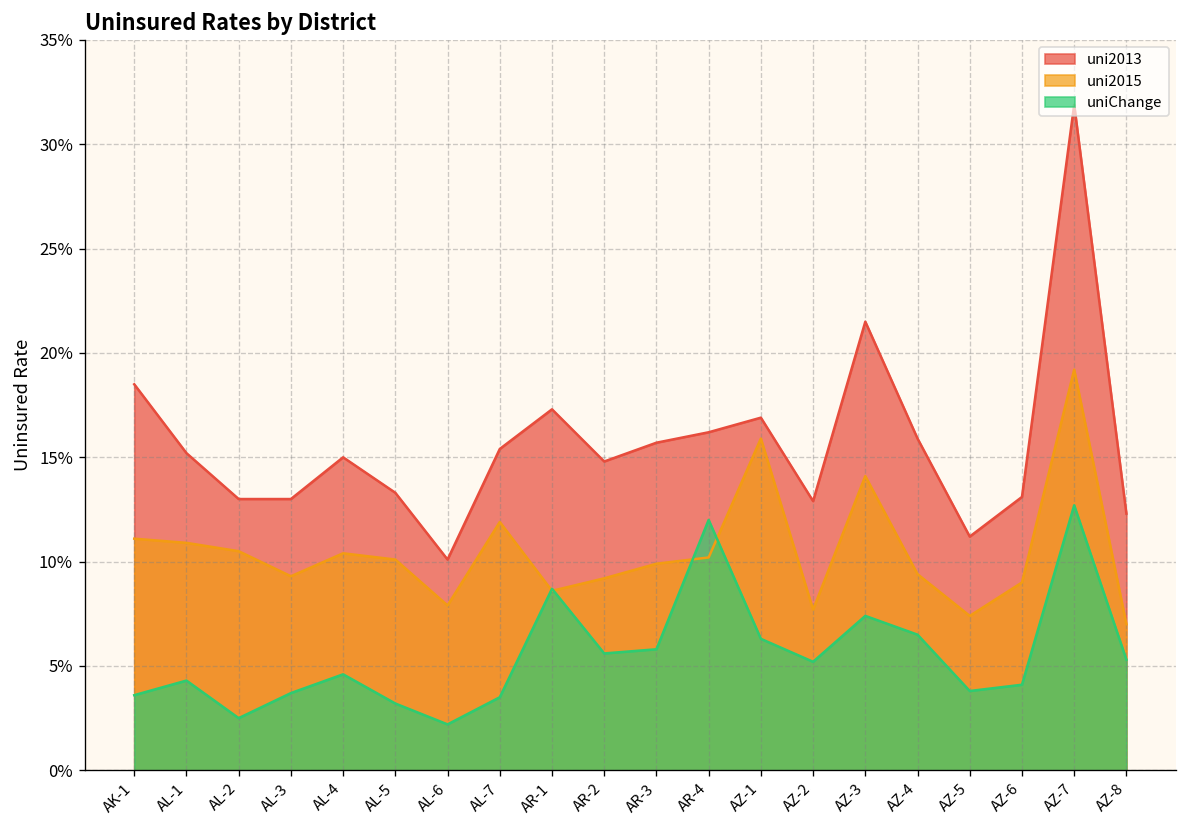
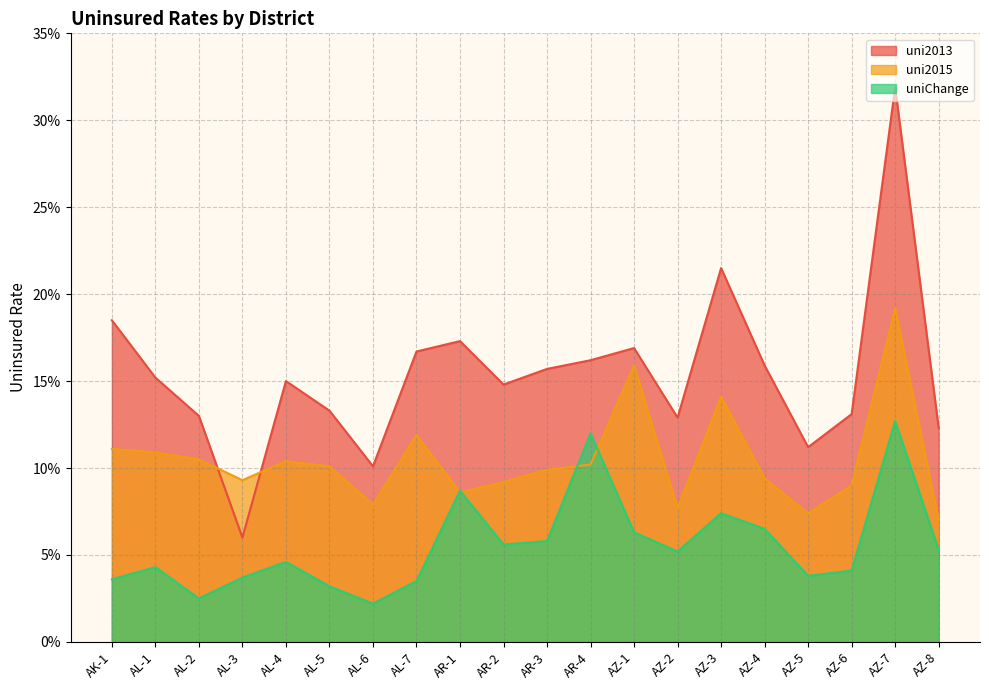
uni2013, AL-3: 13.0% -> 6.0%
uni2013, AL-7: 15.4% -> 16.7%
